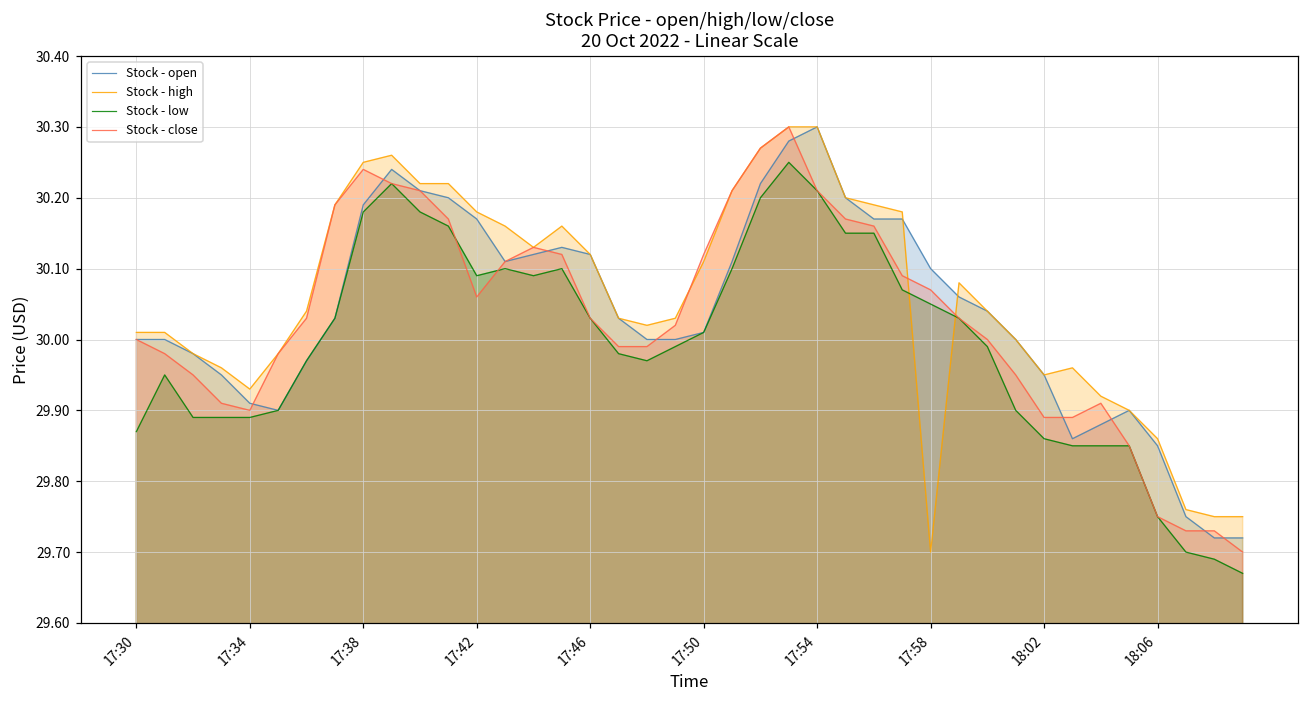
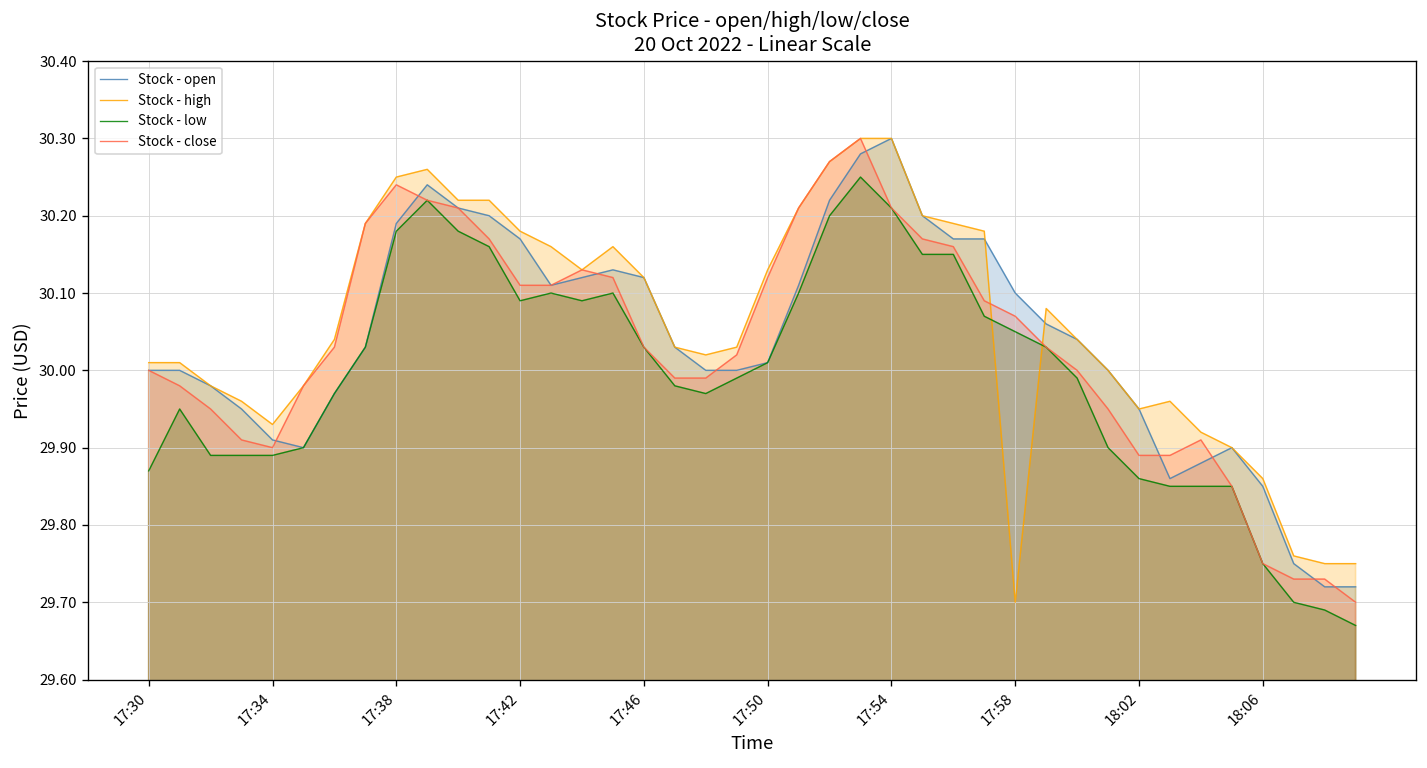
Stock - close, 17:42: 30.06 -> 30.11
Stock - high, 17:50: 30.11 -> 30.13
